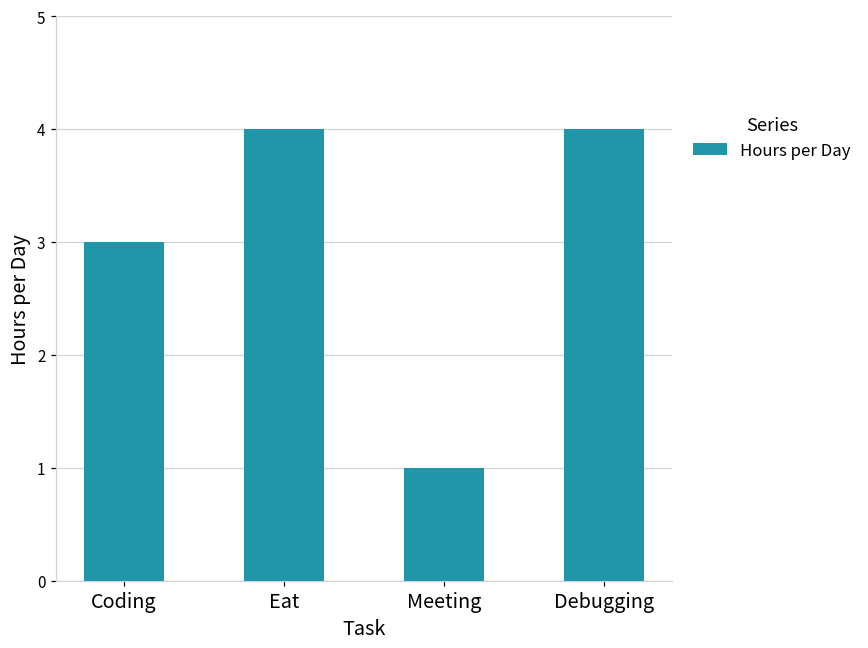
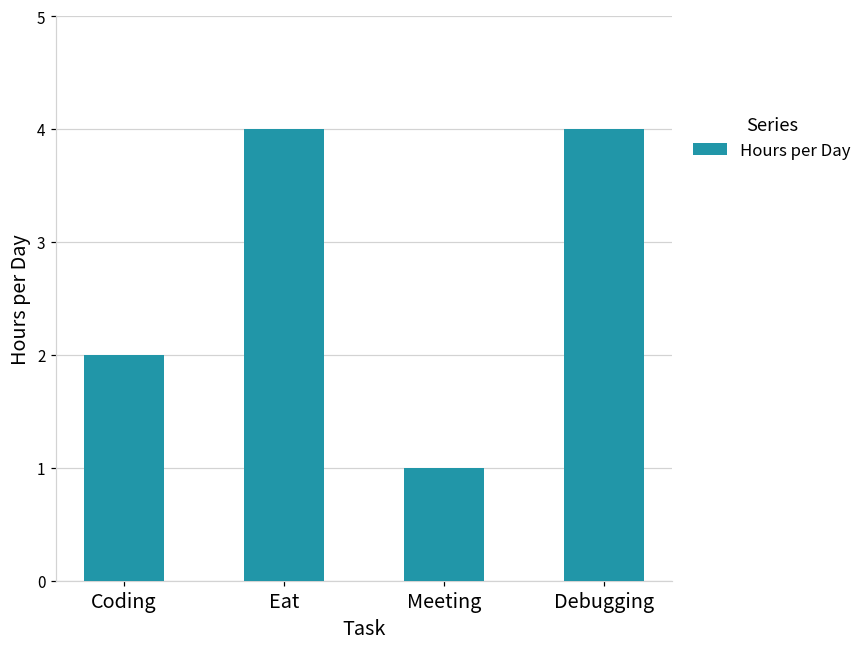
Coding: 3 -> 2
